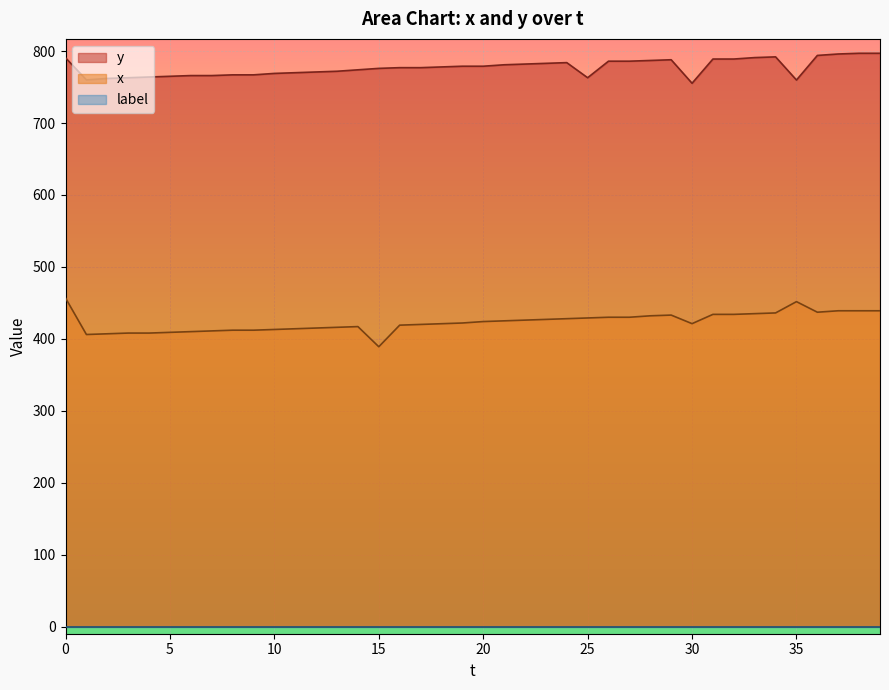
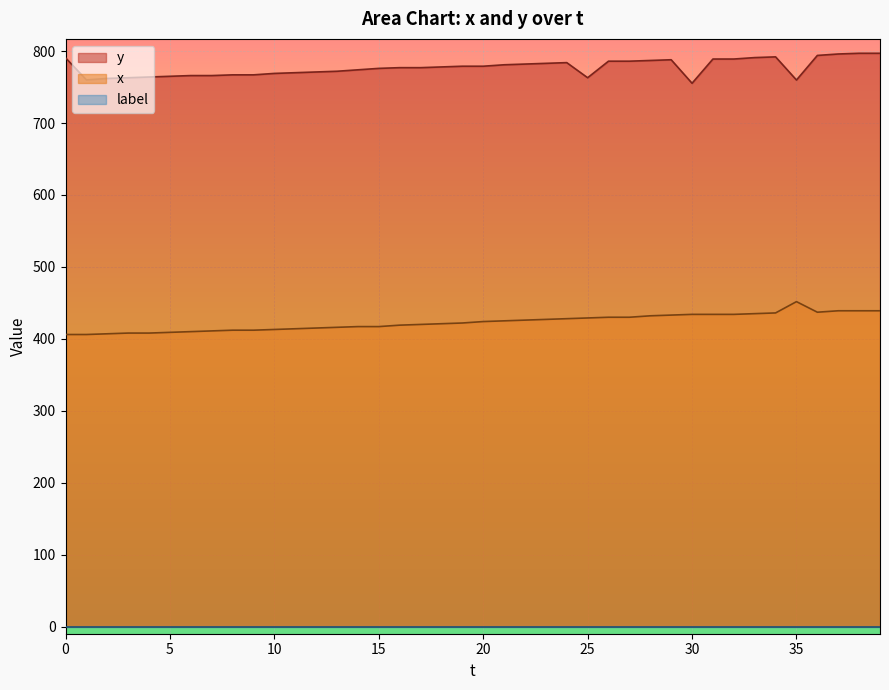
x, 0: 460 -> 410
x, 15: 390 -> 420
x, 30: 420 -> 430
